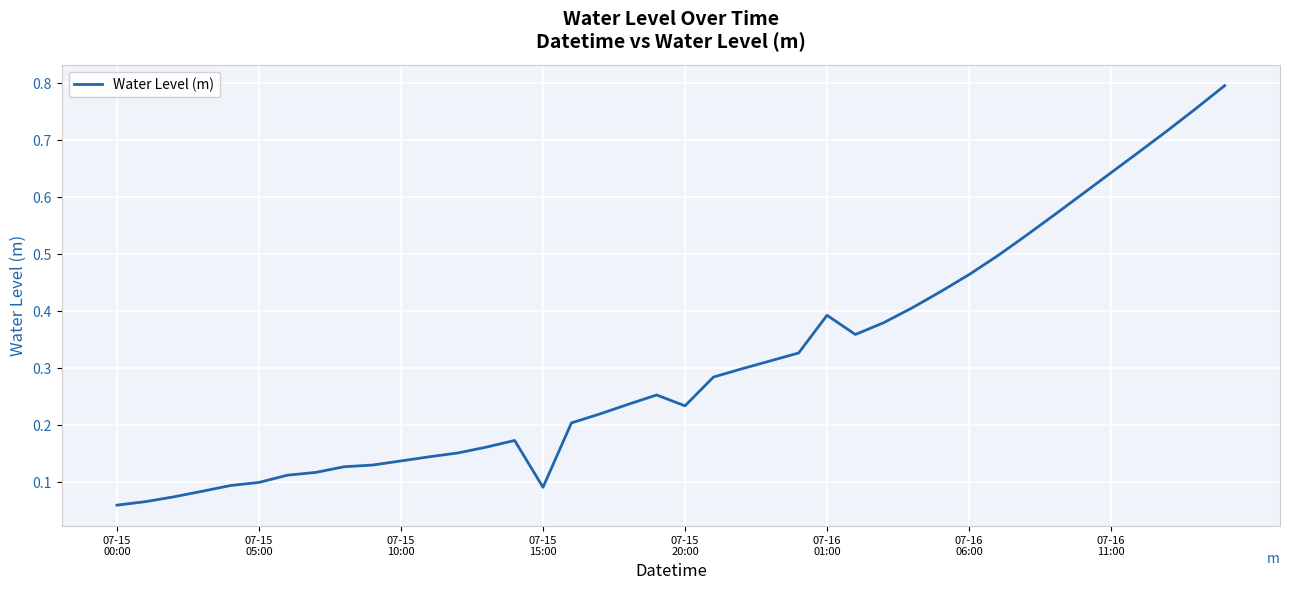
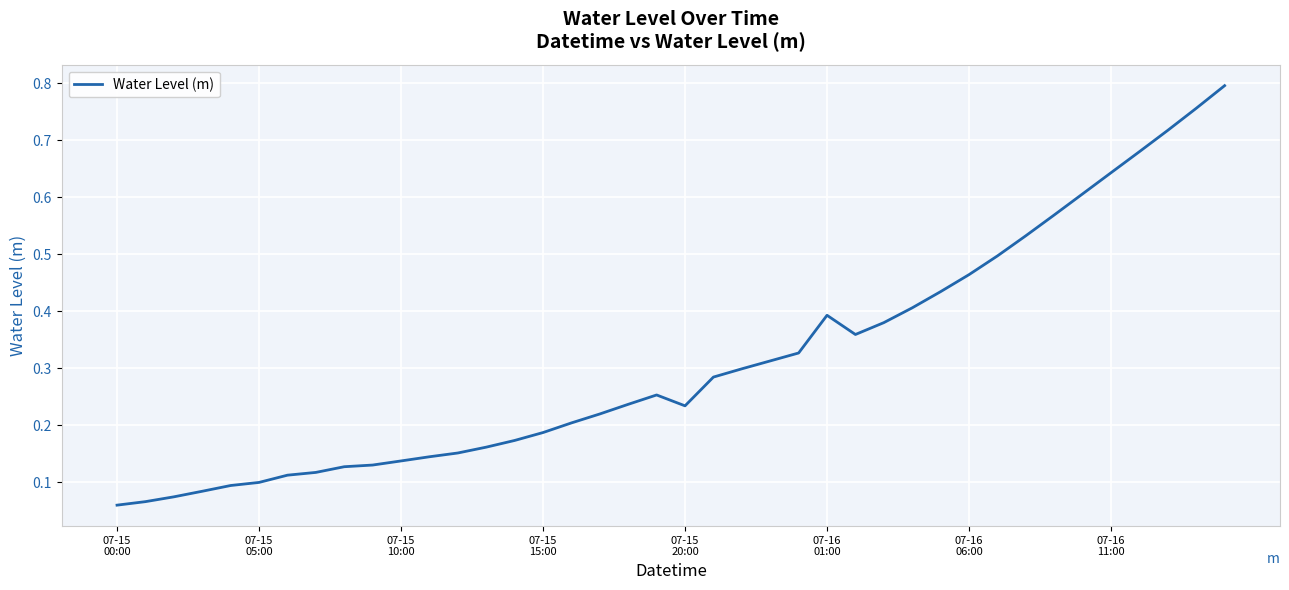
07-15 15:00: 0.09 -> 0.19
